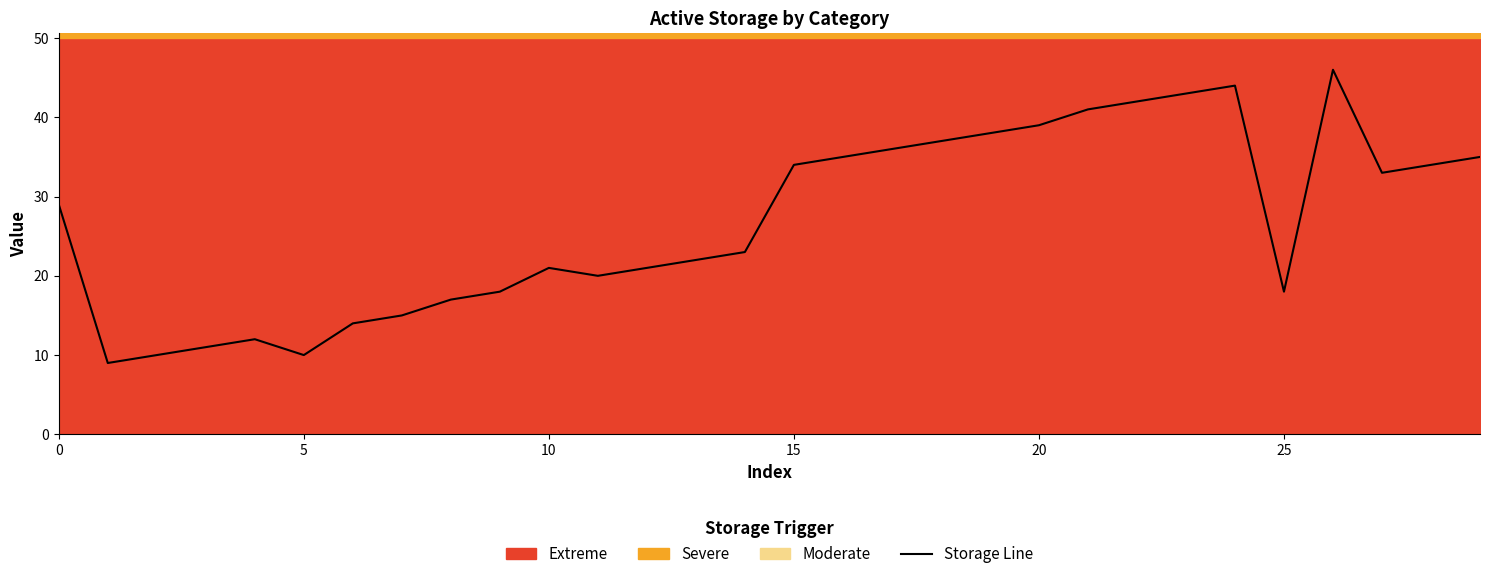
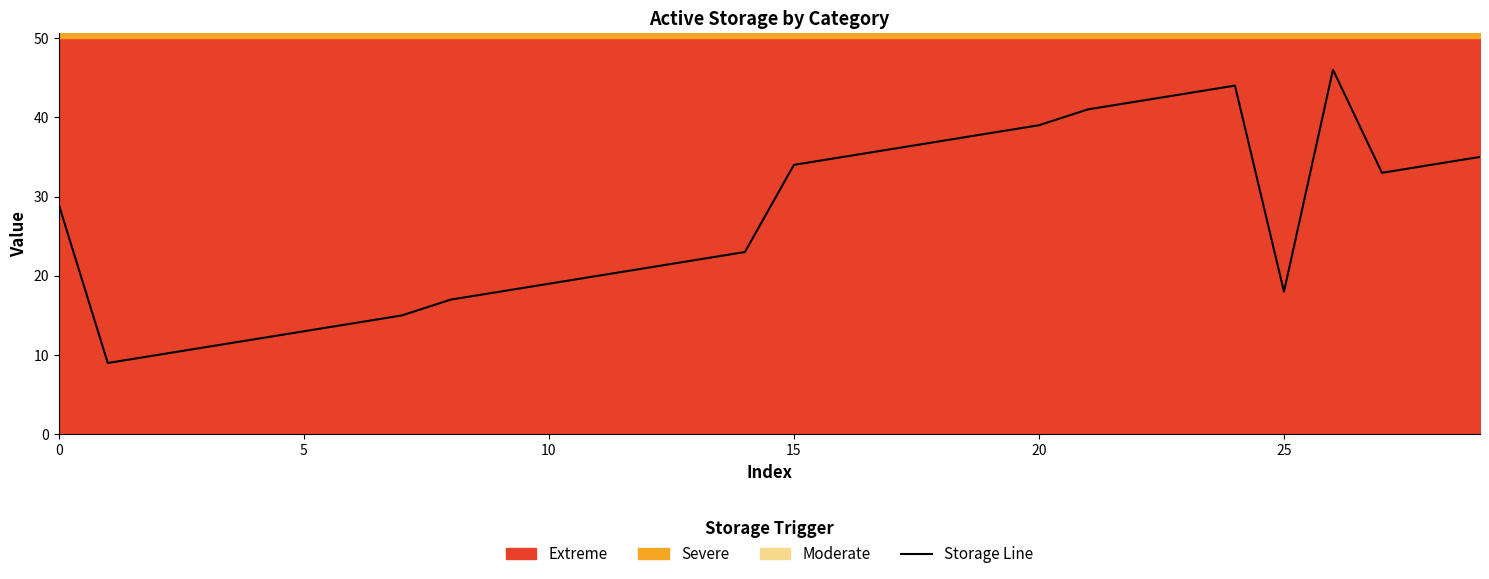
Storage Line, 5: 10 -> 13
Storage Line, 10: 21 -> 19
